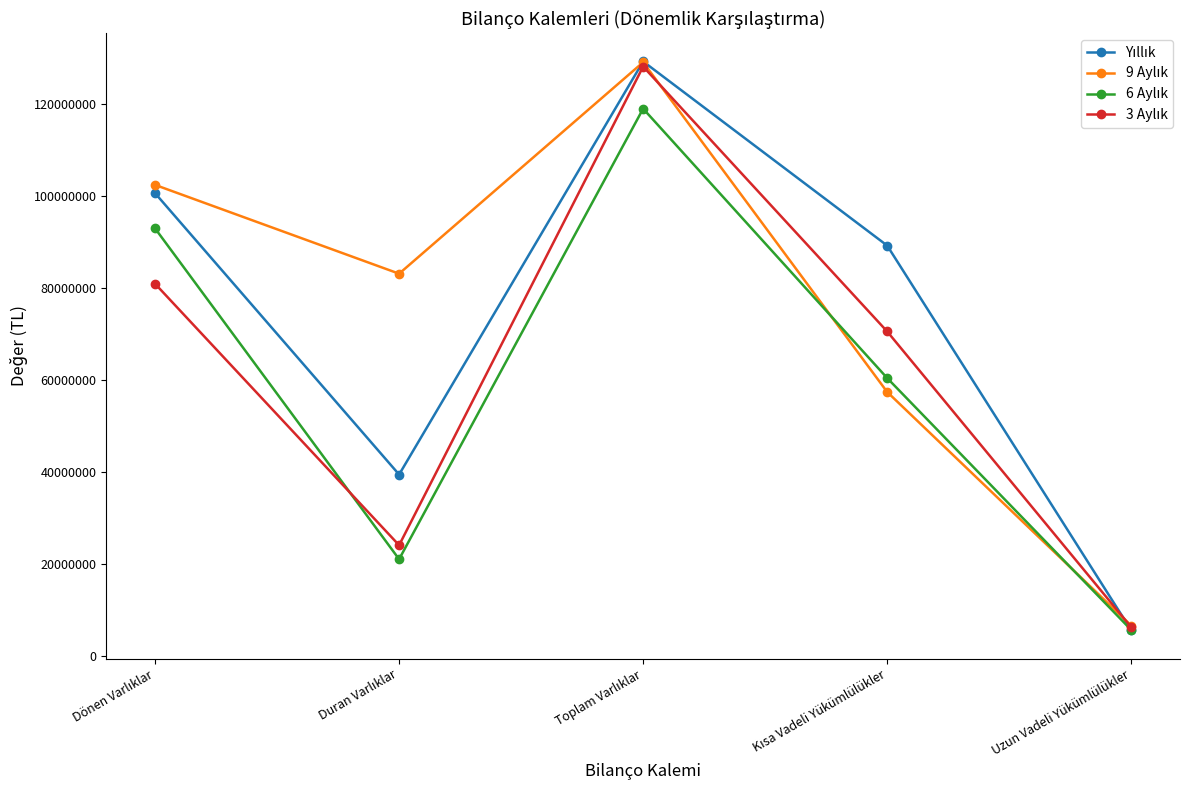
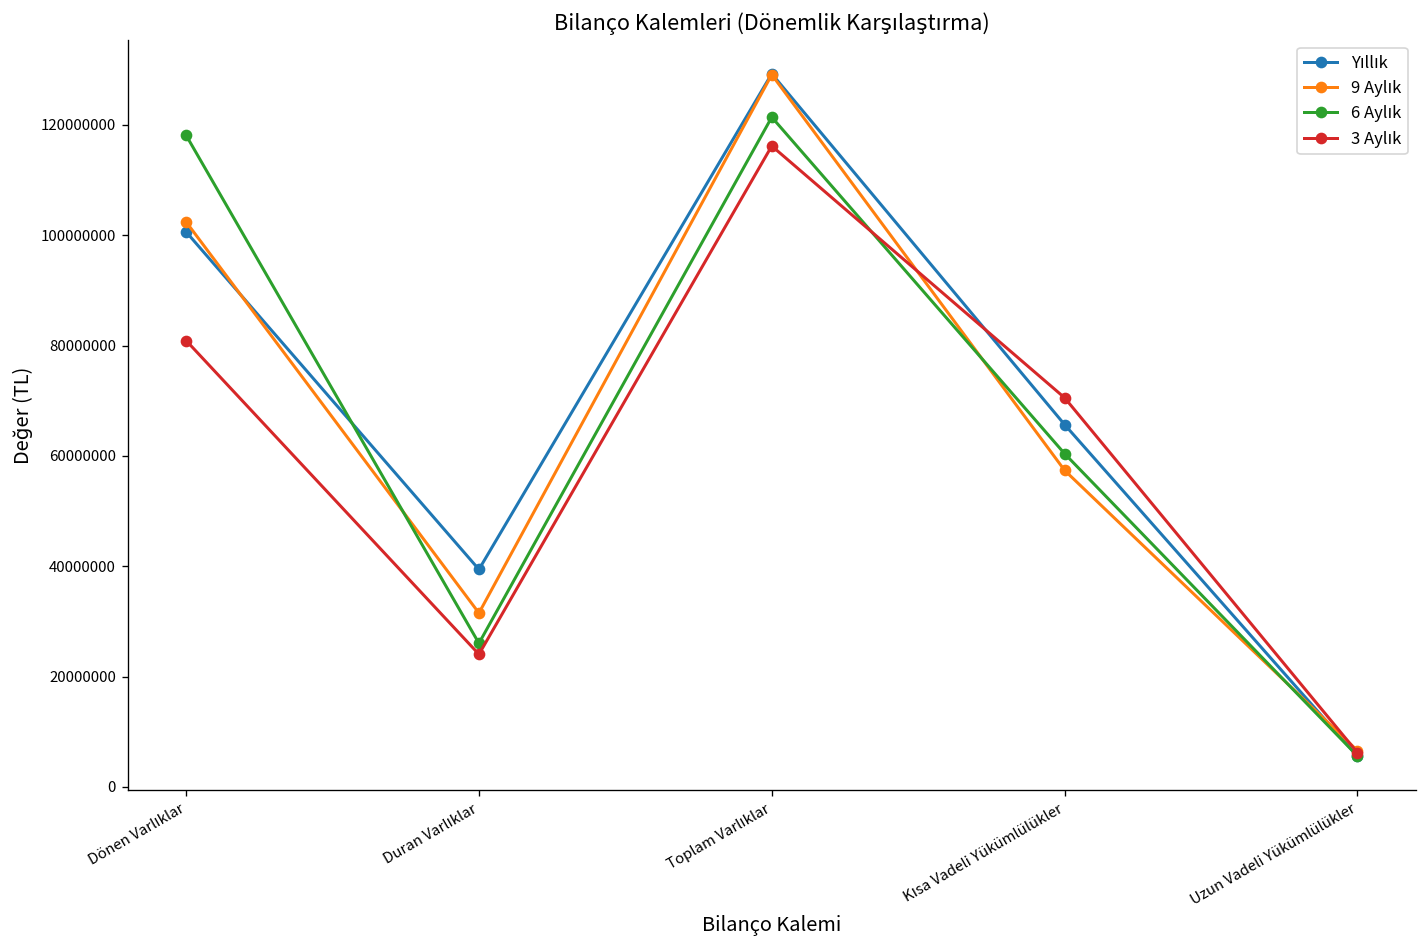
6 Aylık, Dönen Varlıklar: 93000000 -> 118000000
9 Aylık, Duran Varlıklar: 83000000 -> 32000000
6 Aylık, Duran Varlıklar: 21000000 -> 26000000
6 Aylık, Toplam Varlıklar: 119000000 -> 121000000
3 Aylık, Toplam Varlıklar: 128000000 -> 116000000
Yıllık, Kısa Vadeli Yükümlülükler: 89000000 -> 66000000
